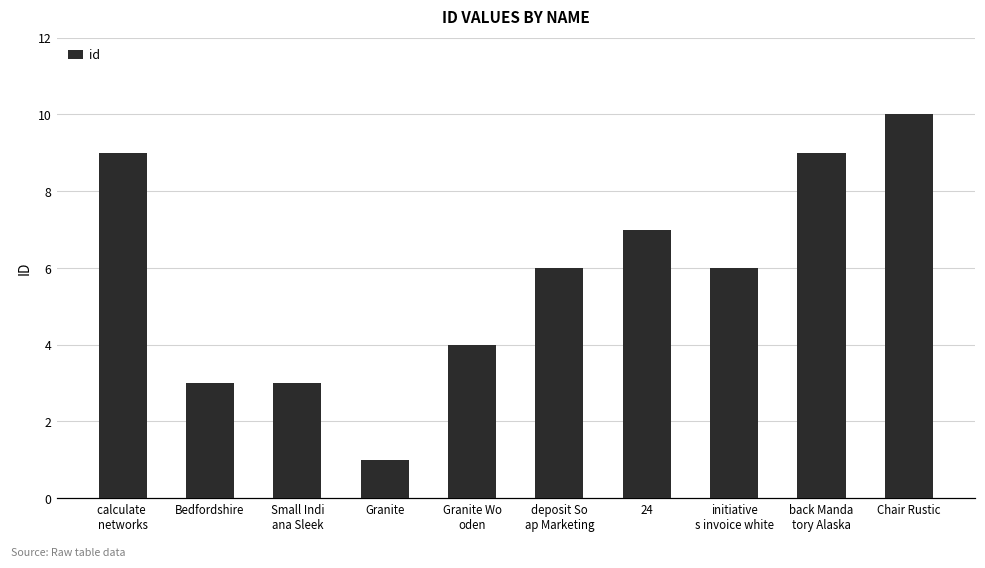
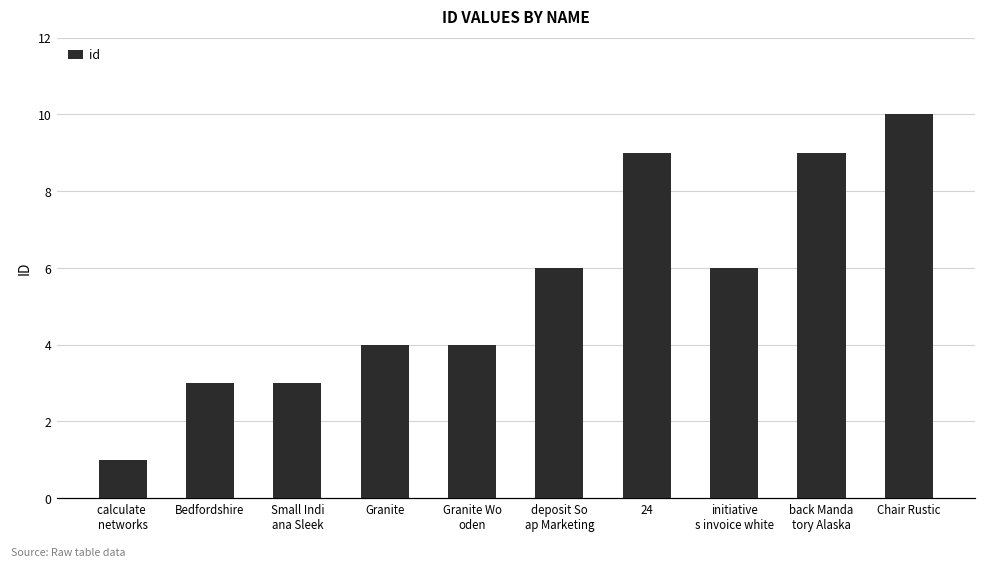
calculate networks: 9 -> 1
Granite: 1 -> 4
24: 7 -> 9
